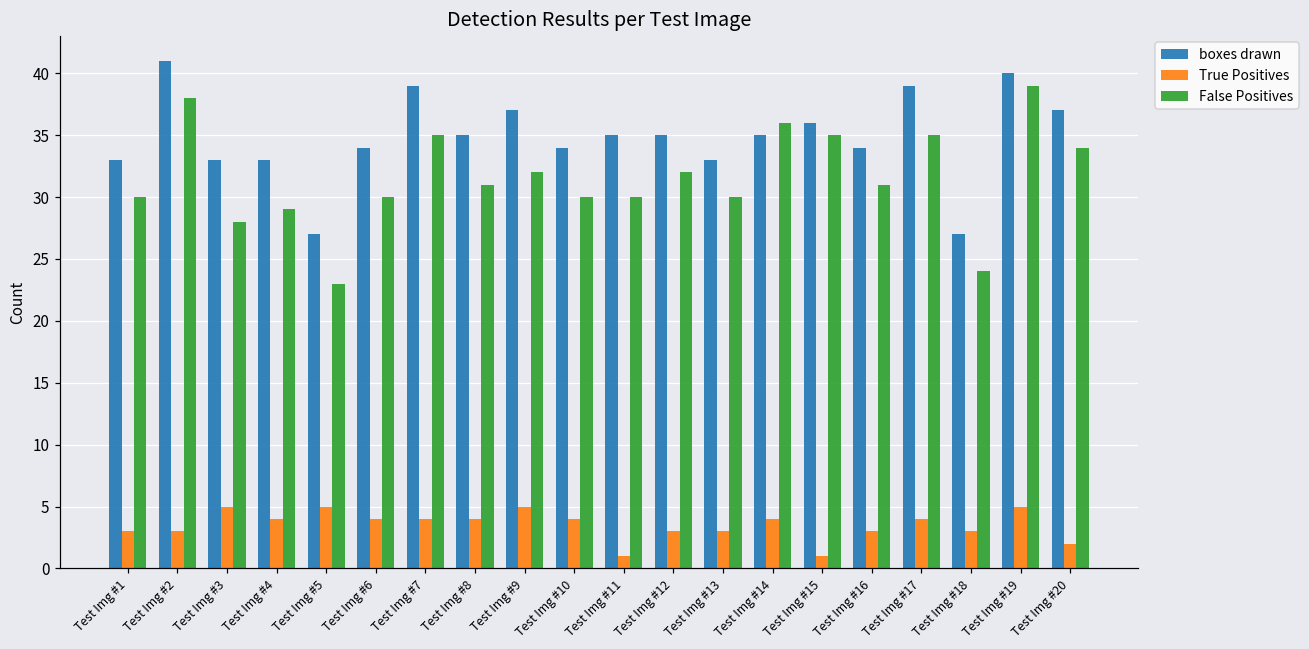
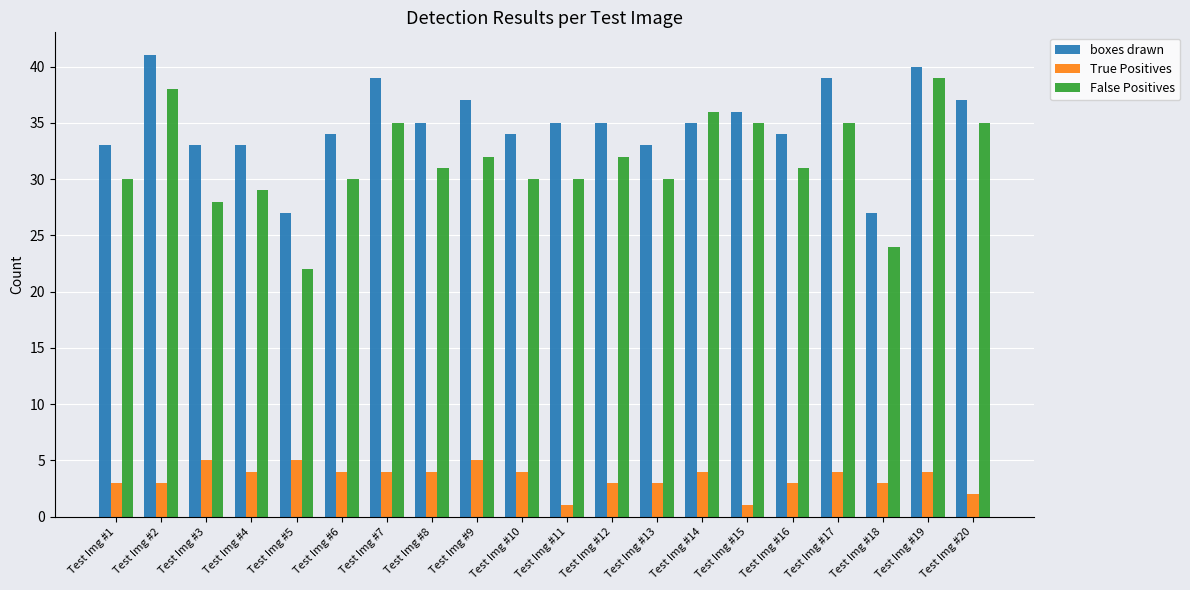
False Positives, Test Img #5: 23 -> 22
True Positives, Test Img #19: 5 -> 4
False Positives, Test Img #20: 34 -> 35
